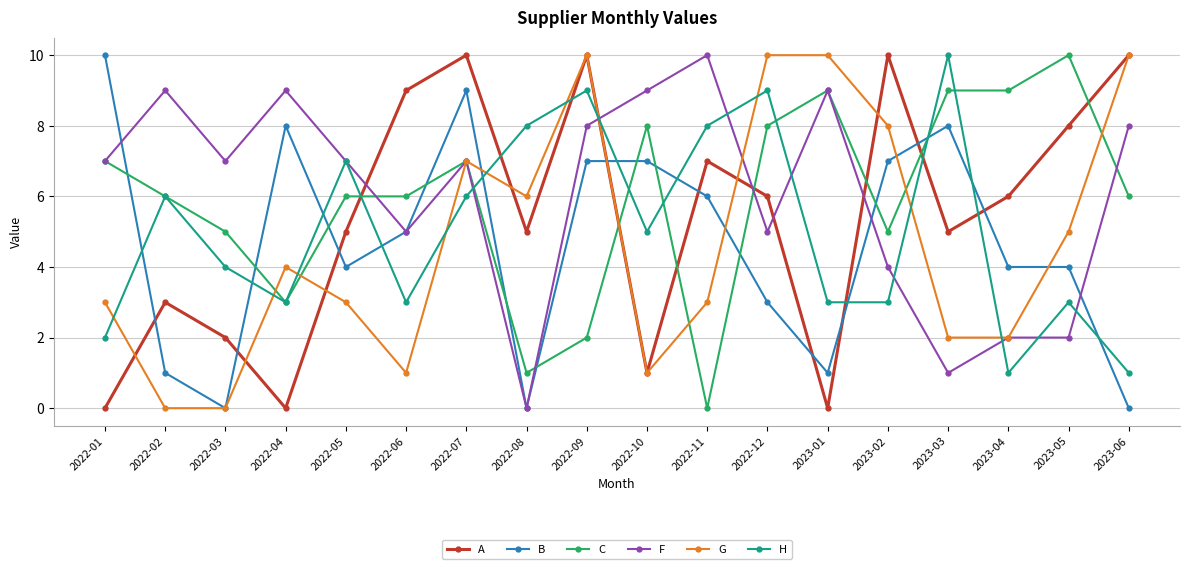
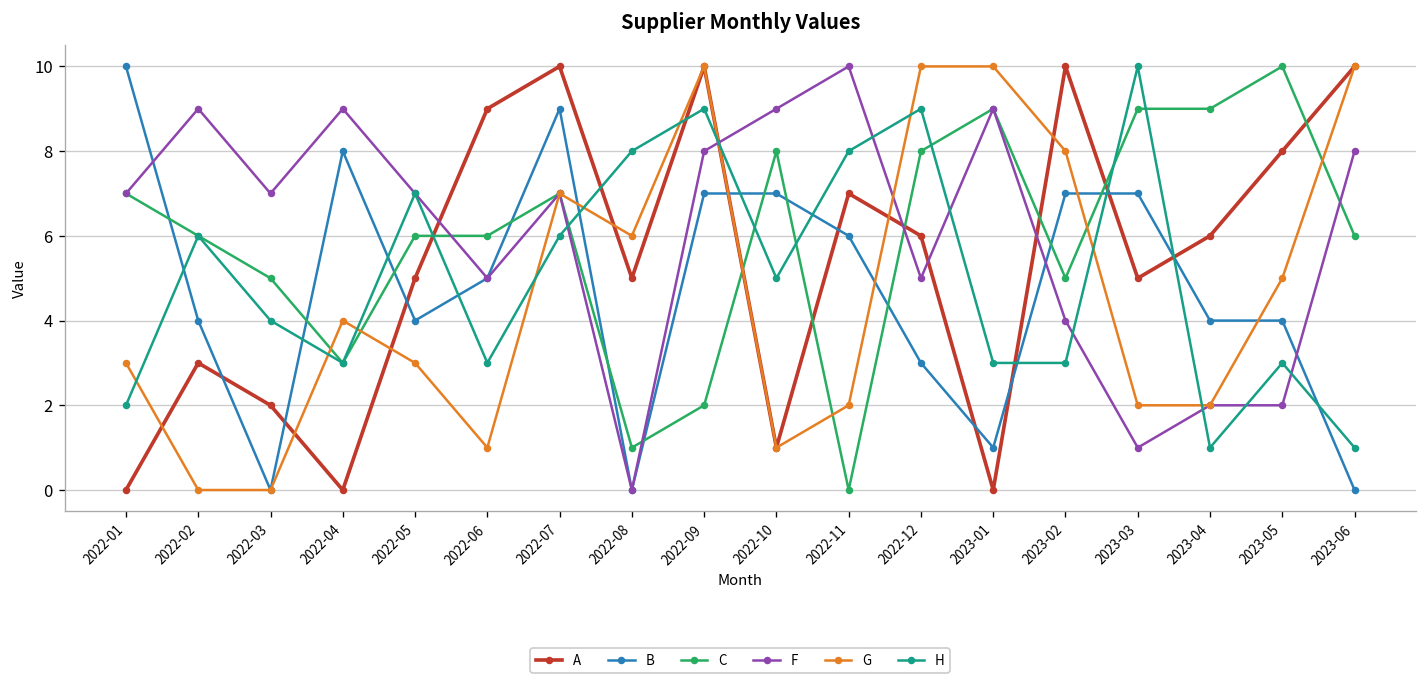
B, 2022-02: 1 -> 4
G, 2022-11: 3 -> 2
B, 2023-03: 8 -> 7
